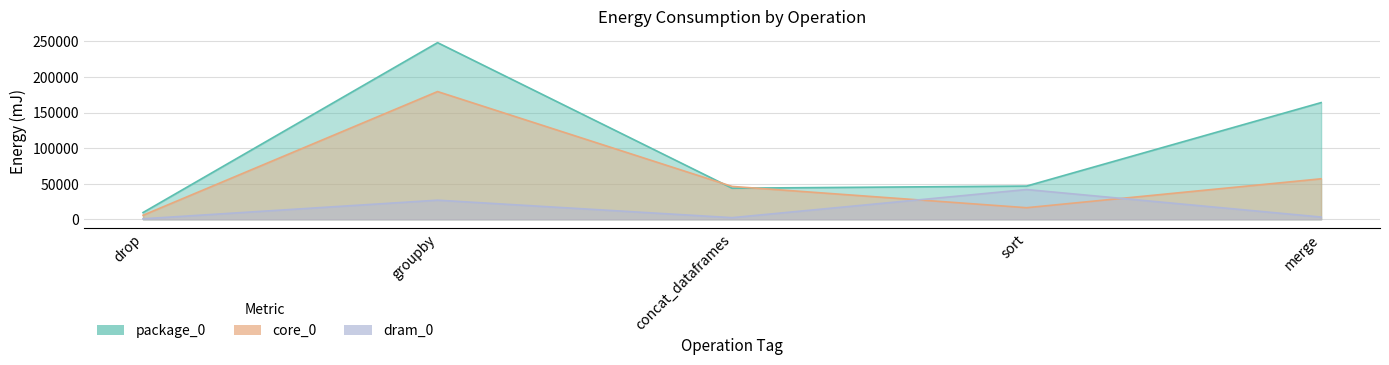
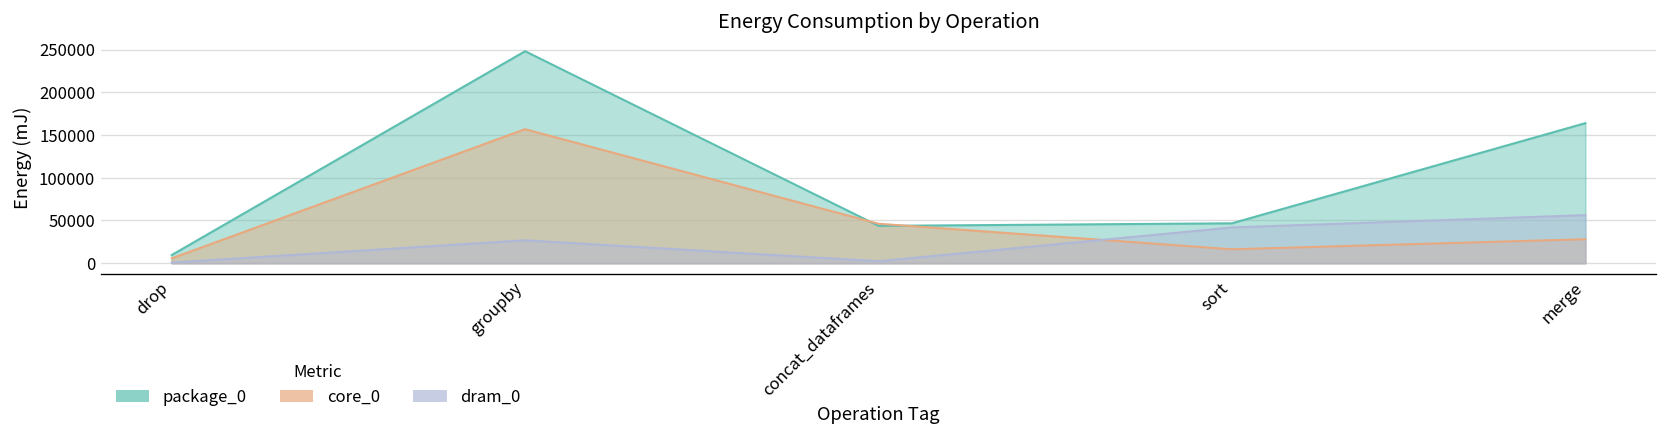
core_0, groupby: 180000 -> 160000
core_0, merge: 60000 -> 30000
dram_0, merge: 0 -> 60000
